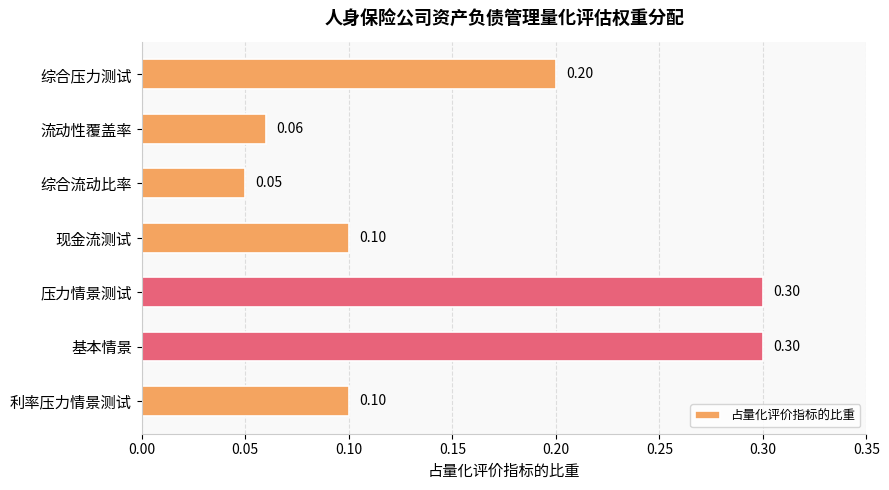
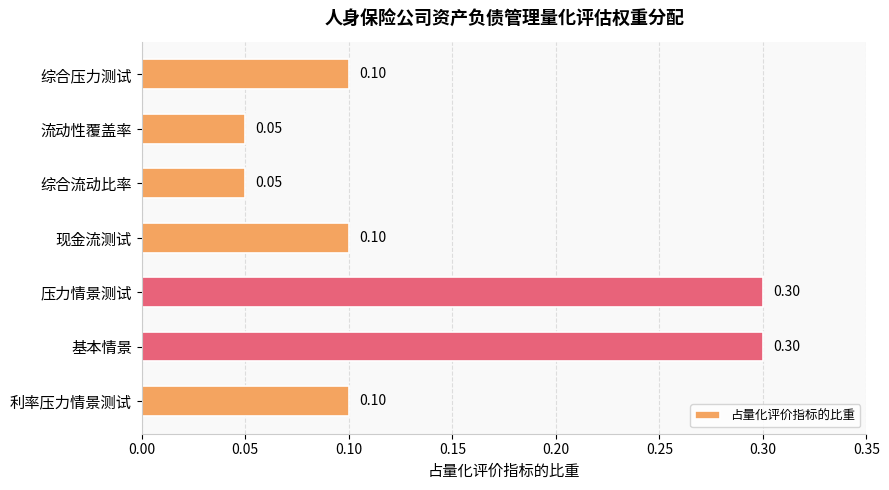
综合压力测试: 0.20 -> 0.10
流动性覆盖率: 0.06 -> 0.05
